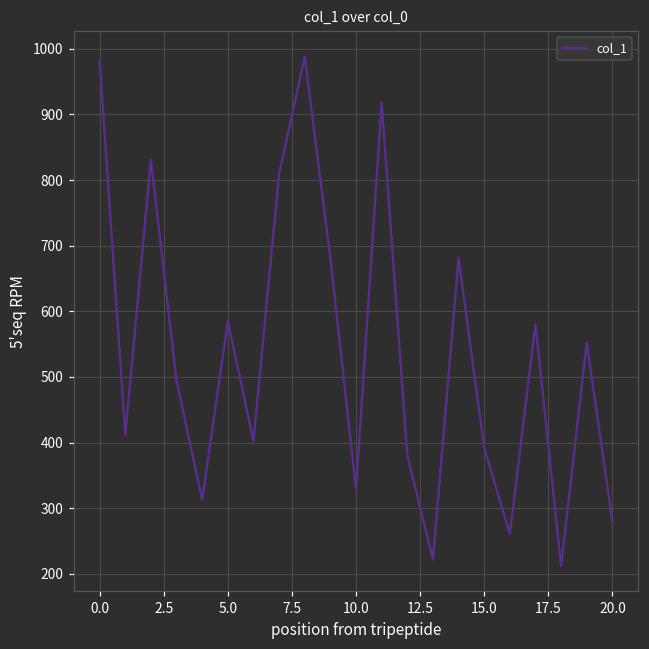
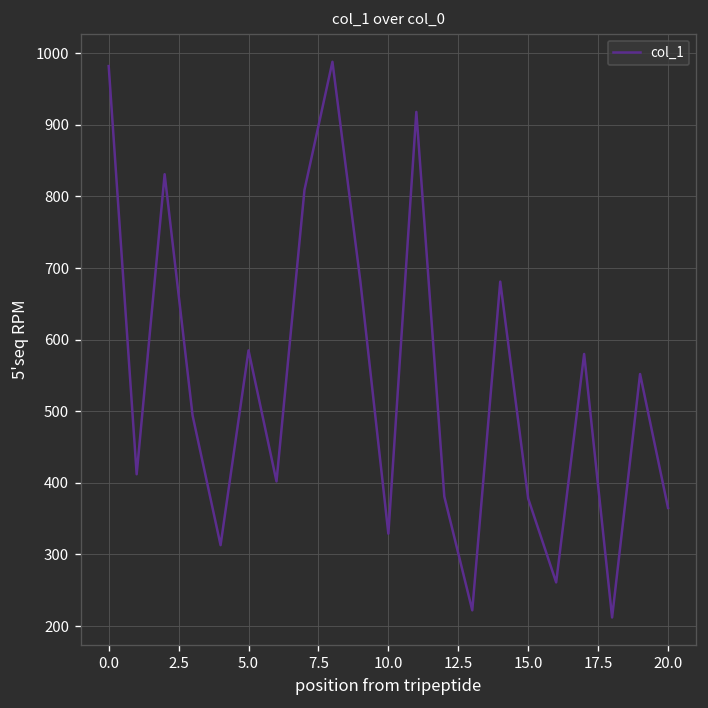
15.0: 390 -> 380
20.0: 280 -> 370
